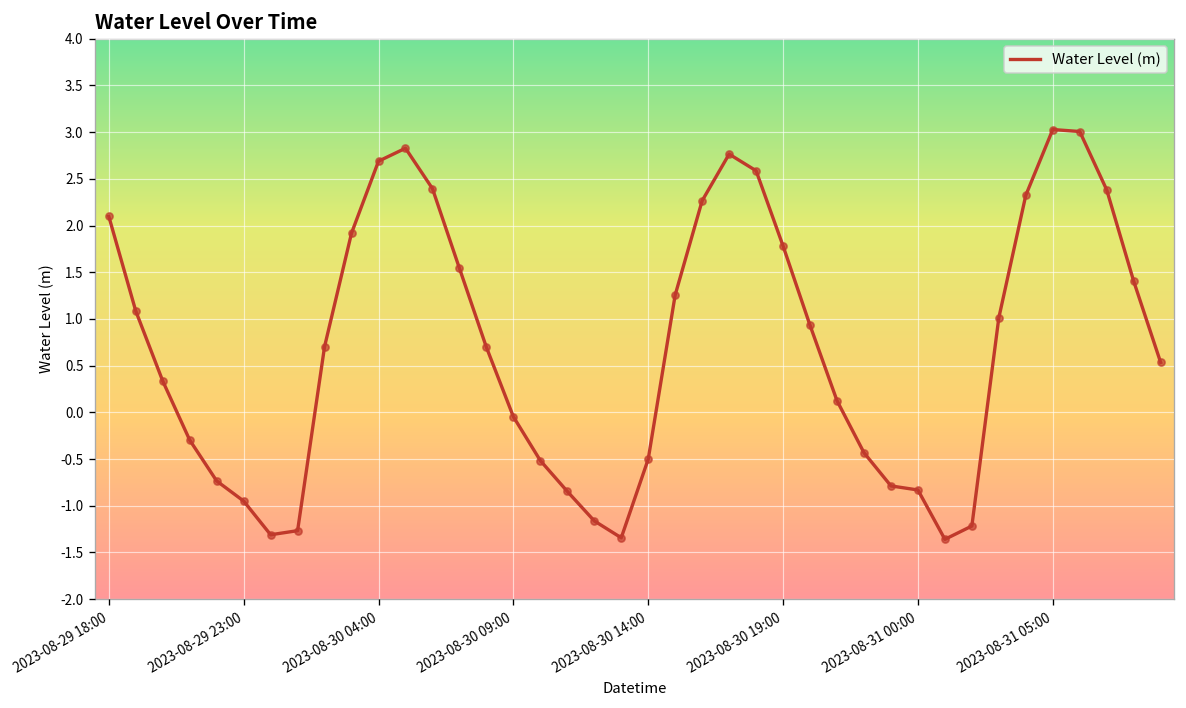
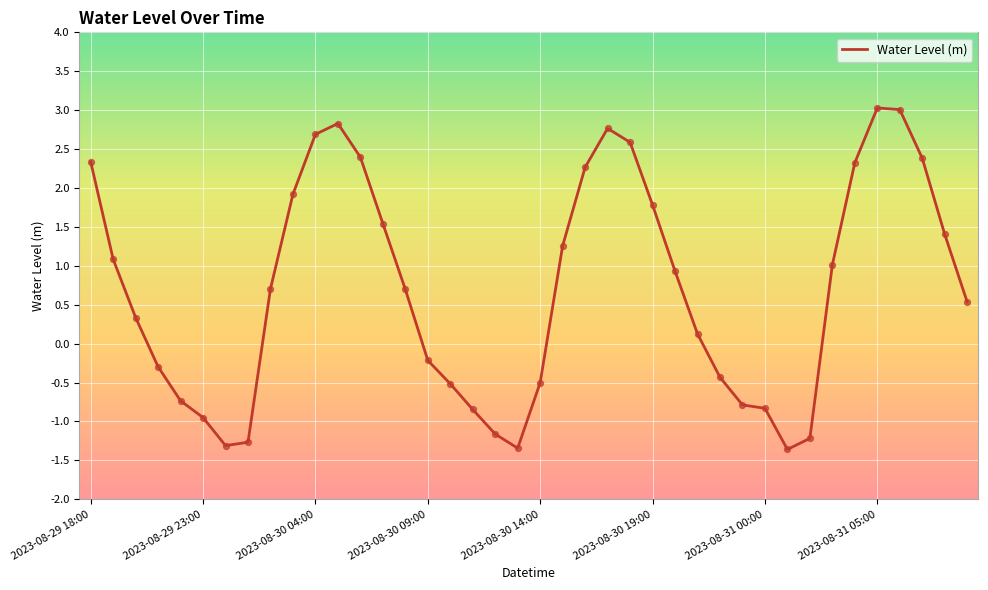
2023-08-29 18:00: 2.1 -> 2.3
2023-08-30 09:00: 0.0 -> -0.2
